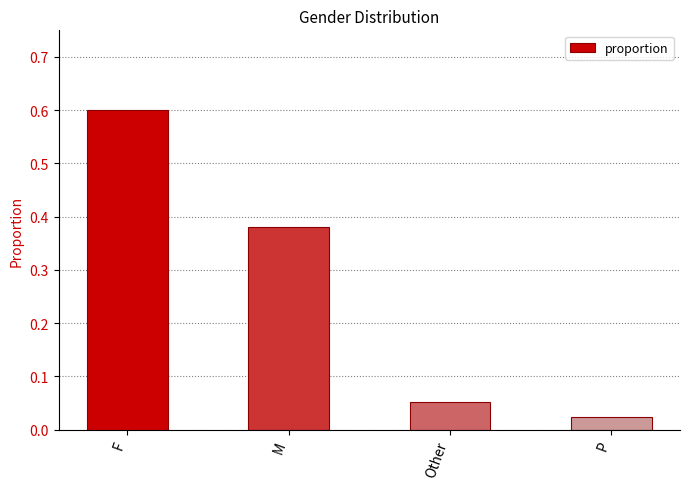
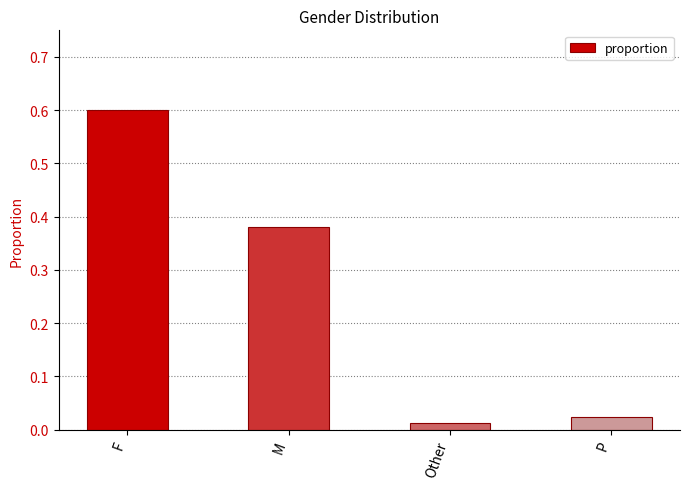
Other: 0.05 -> 0.01
